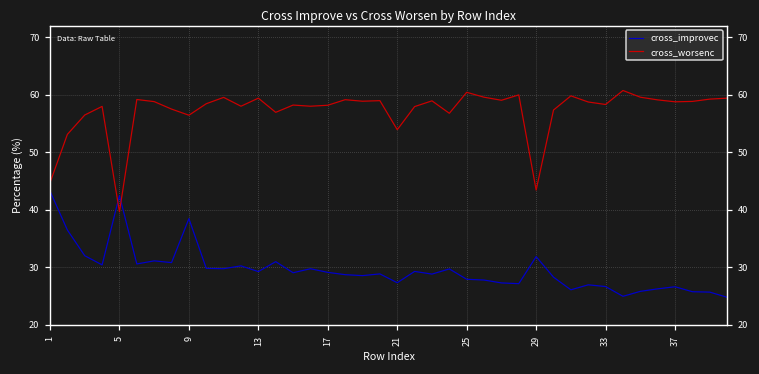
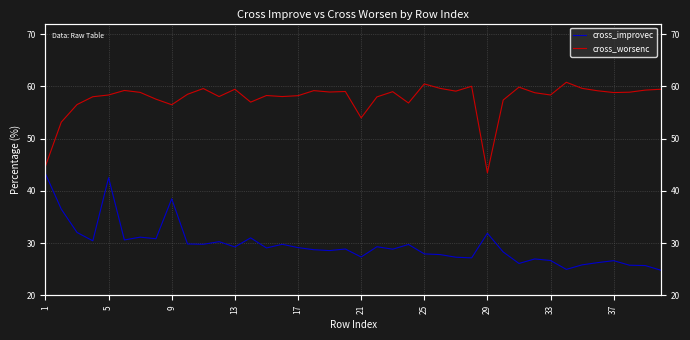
cross_worsenc, 5: 40 -> 58
